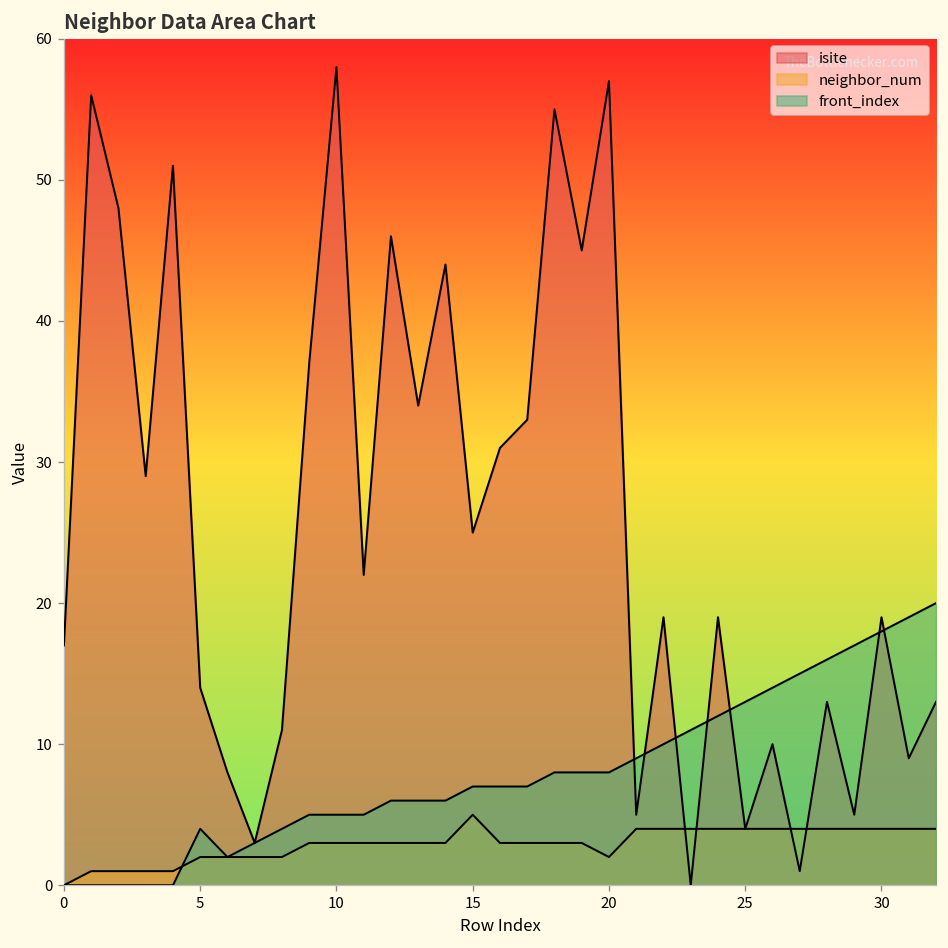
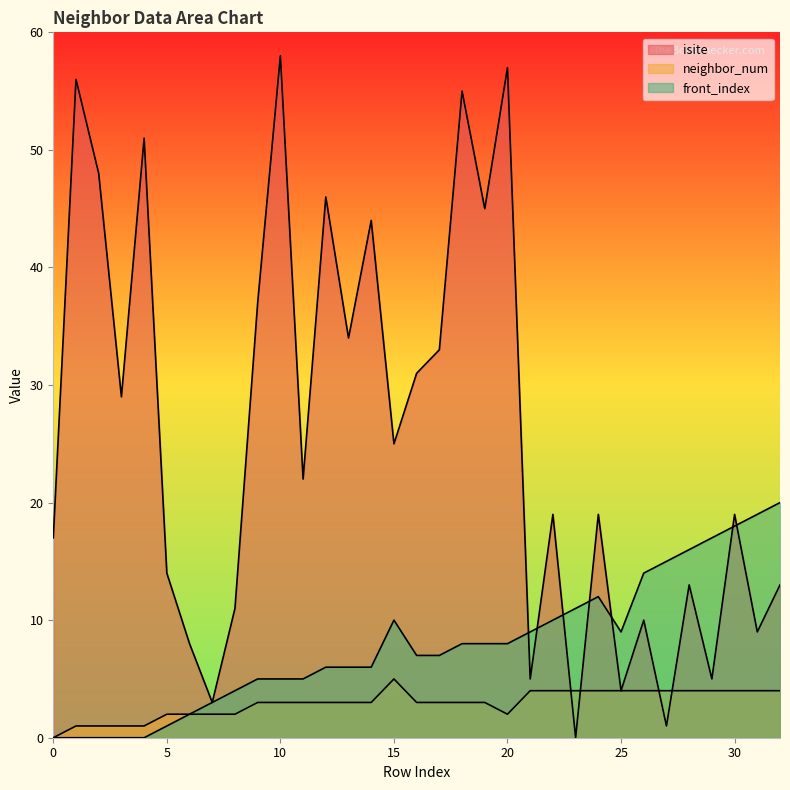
front_index, 5: 4 -> 1
front_index, 15: 7 -> 10
front_index, 25: 13 -> 9
